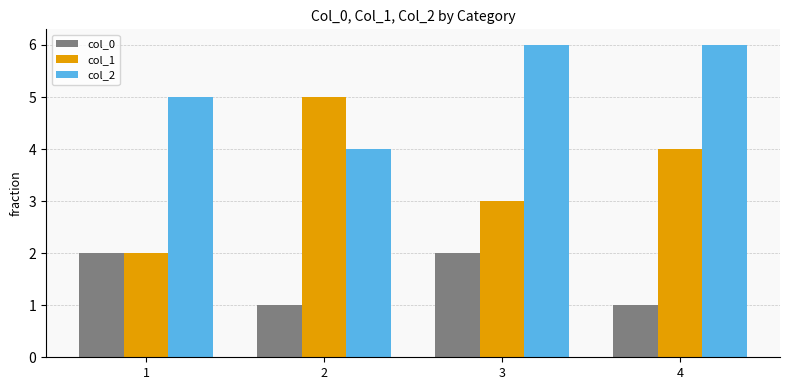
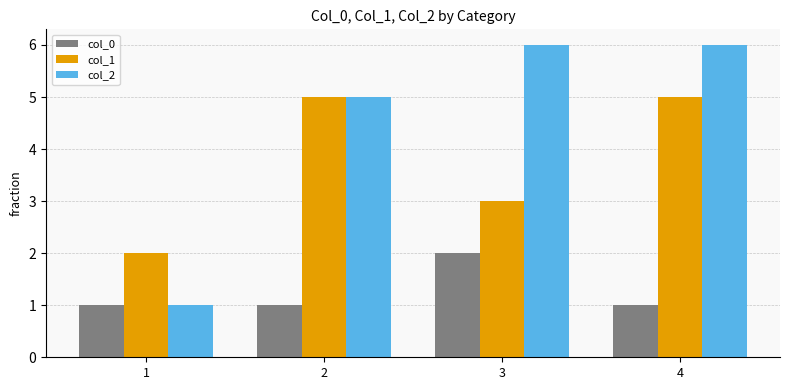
col_0, 1: 2 -> 1
col_2, 1: 5 -> 1
col_2, 2: 4 -> 5
col_1, 4: 4 -> 5
